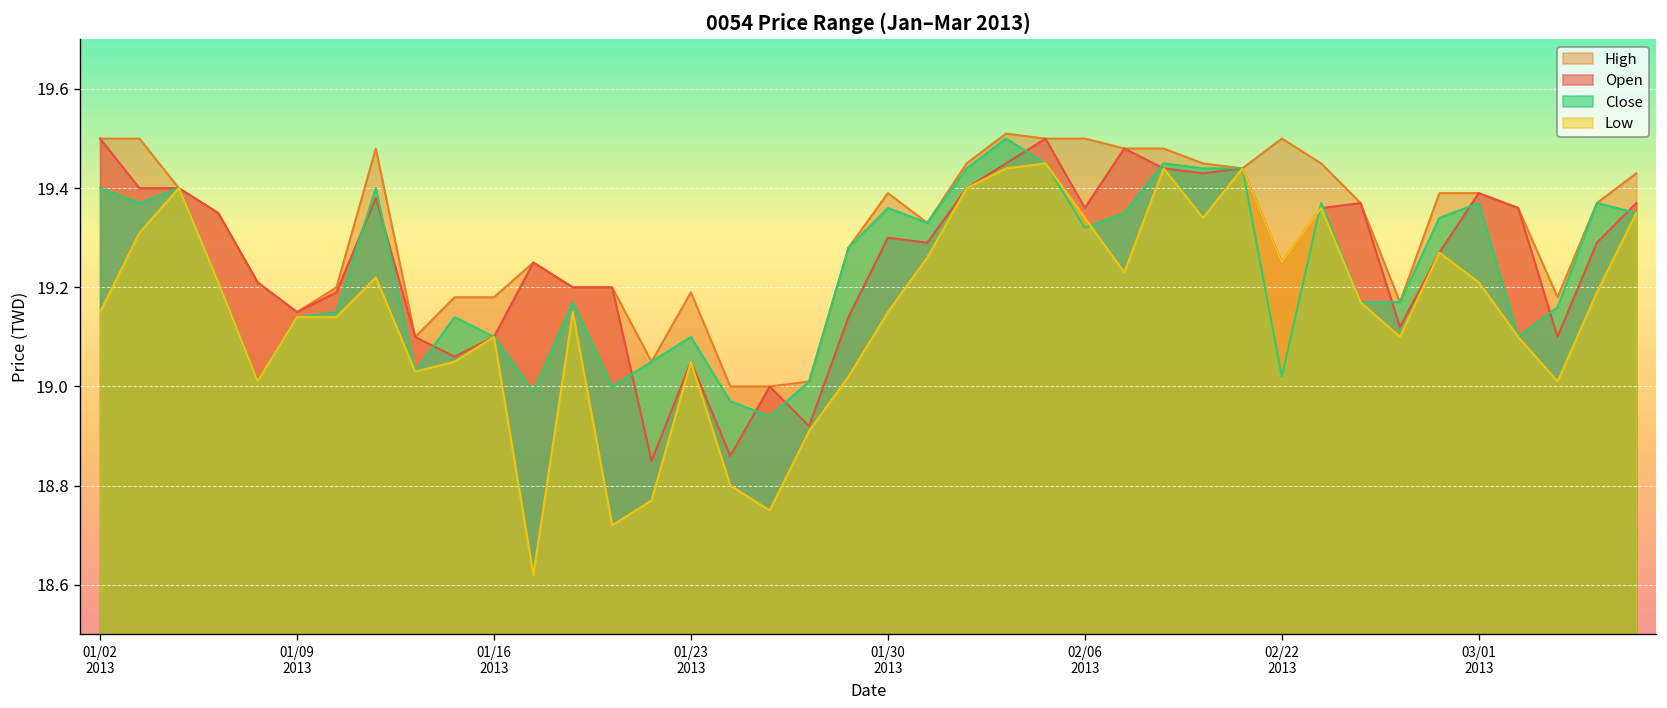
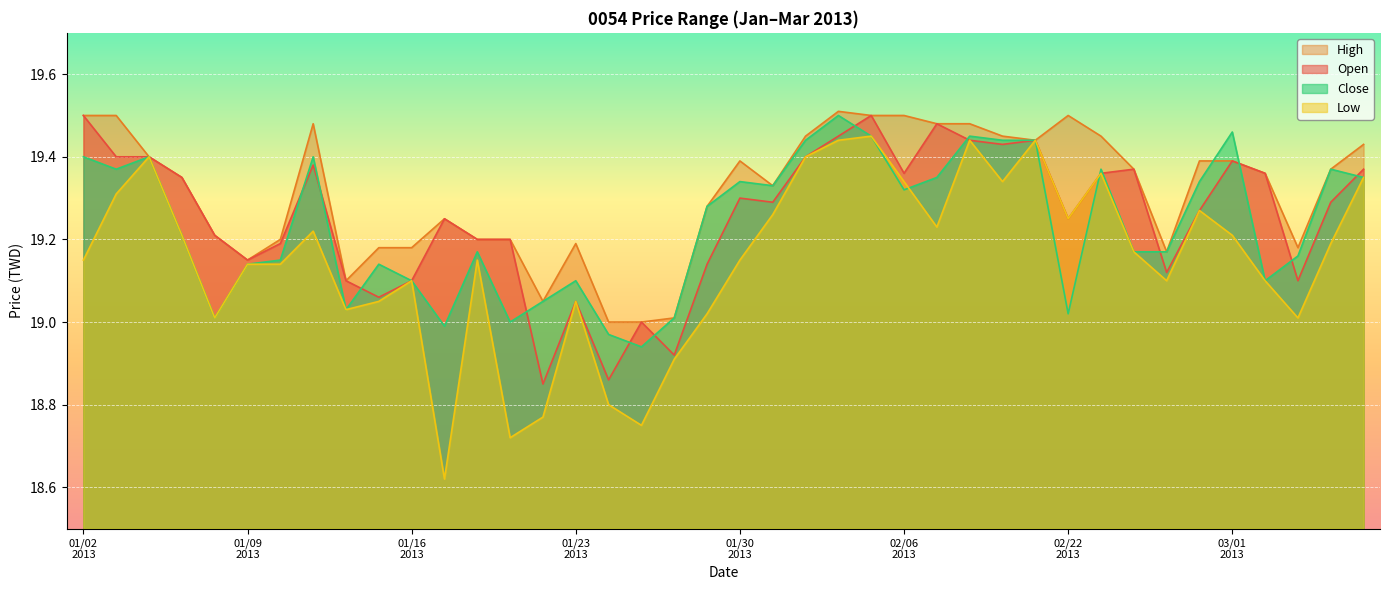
Close, 01/30 2013: 19.36 -> 19.34
Close, 03/01 2013: 19.37 -> 19.46
